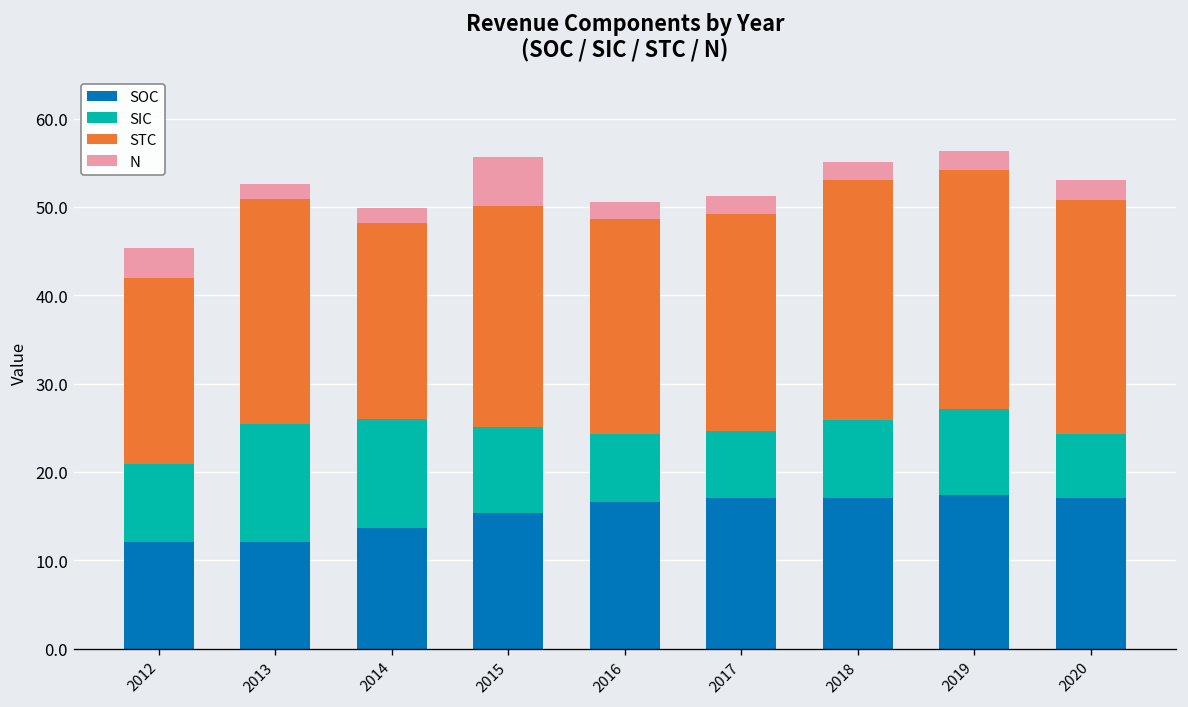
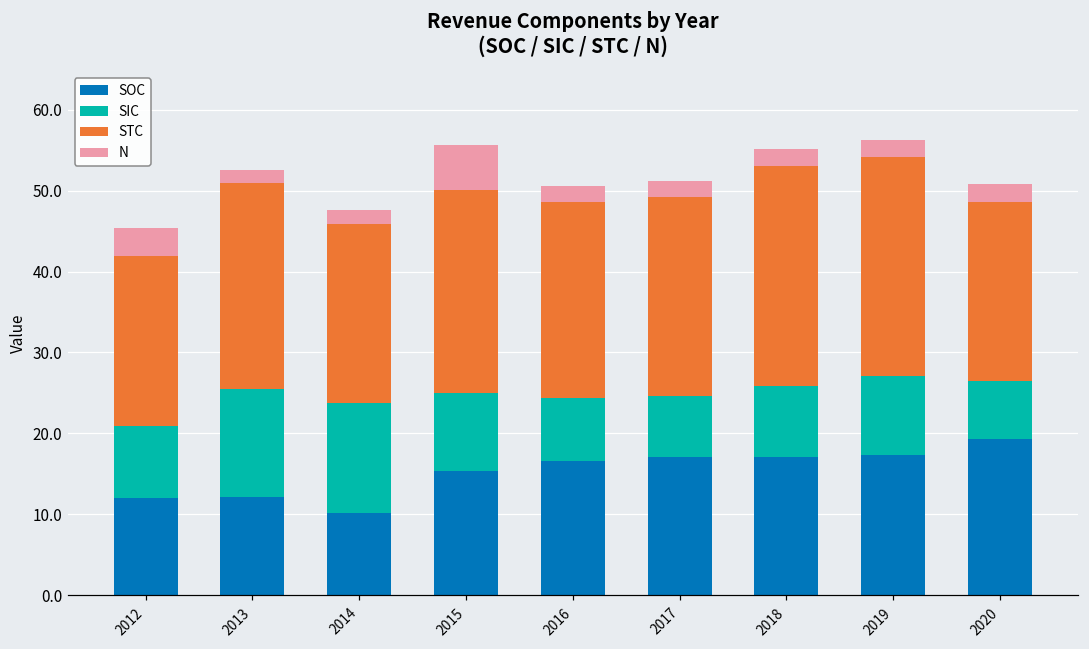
SOC, 2014: 14 -> 10
SIC, 2014: 12 -> 14
SOC, 2020: 17 -> 19
STC, 2020: 27 -> 22
